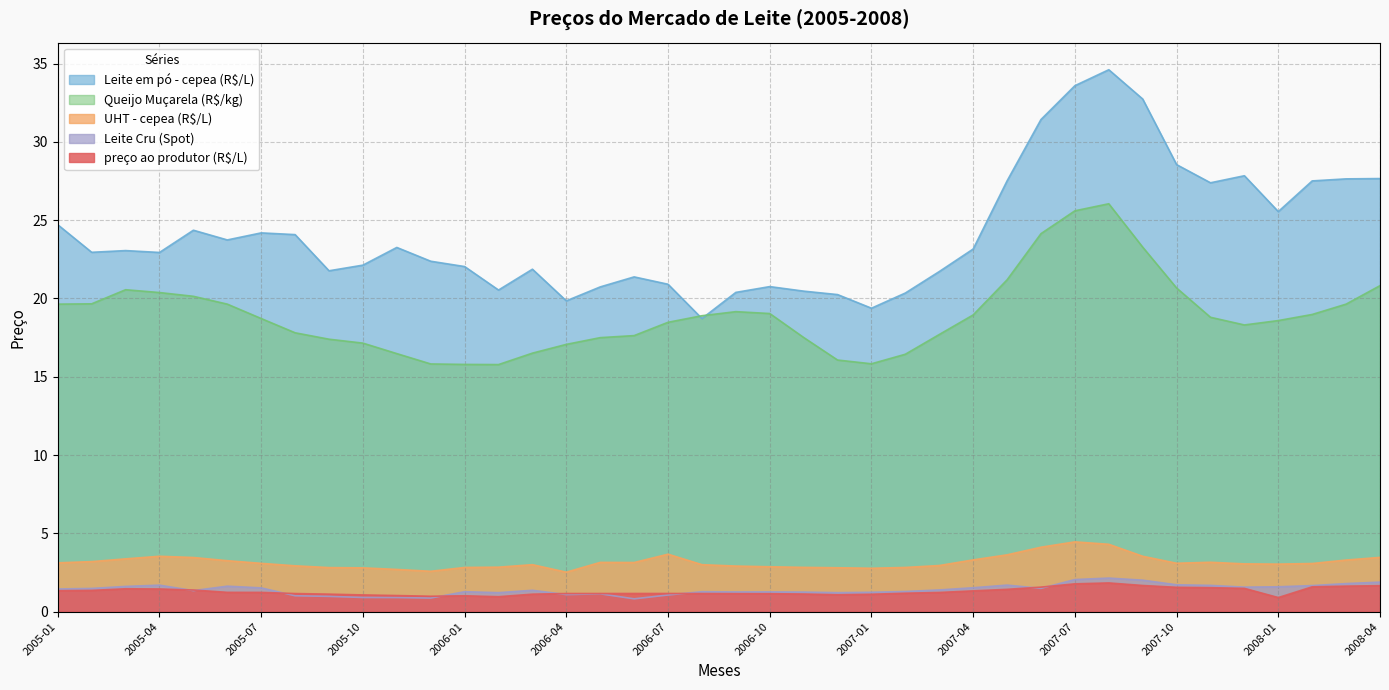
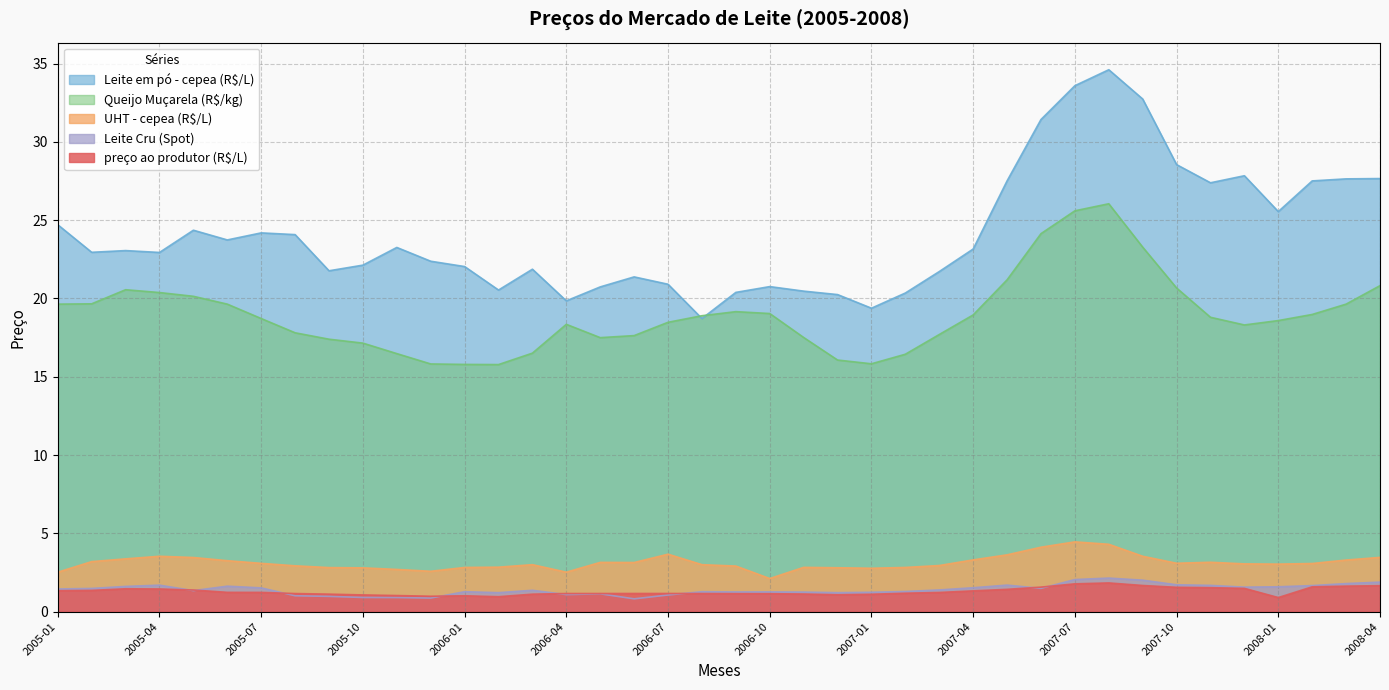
UHT - cepea (R$/L), 2005-01: 3.1 -> 2.5
Queijo Muçarela (R$/kg), 2006-04: 17.1 -> 18.4
UHT - cepea (R$/L), 2006-10: 2.9 -> 2.1
